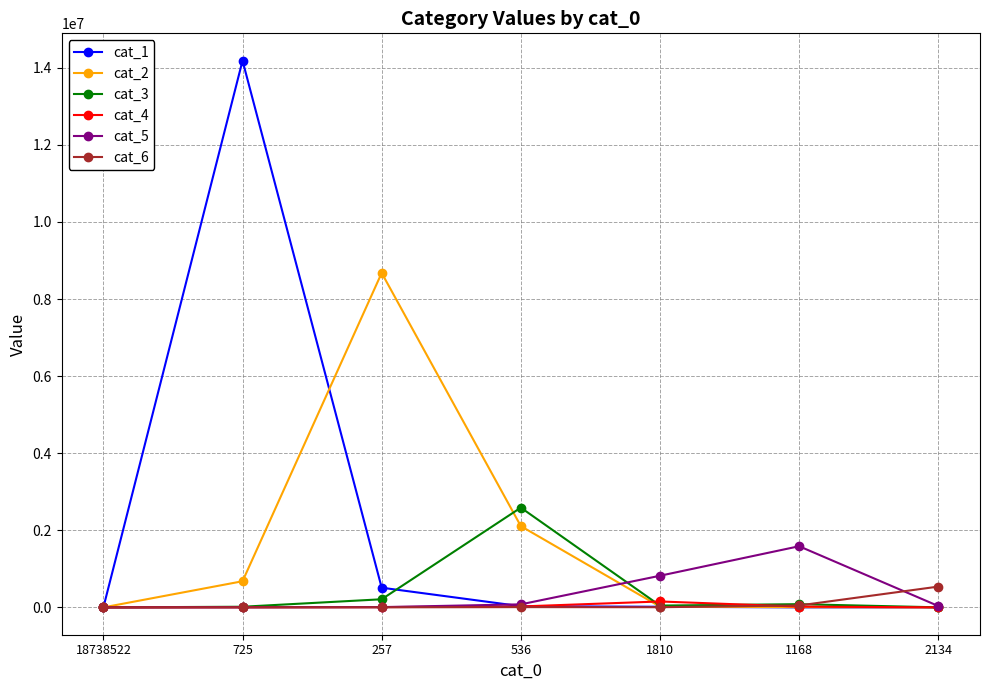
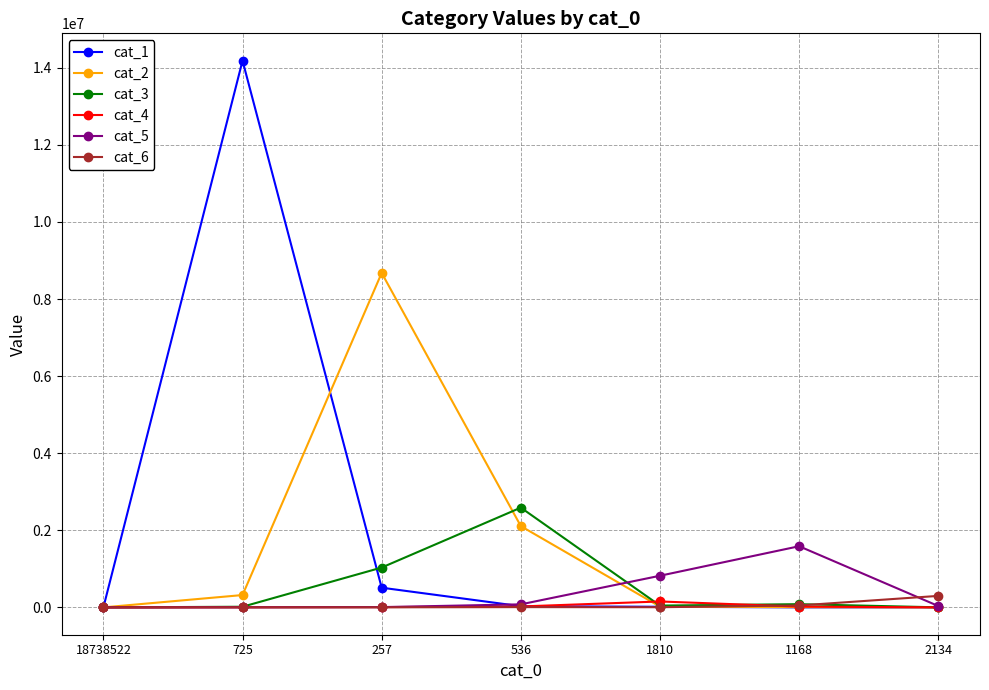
cat_2, 725: 700000 -> 300000
cat_3, 257: 200000 -> 1000000
cat_6, 2134: 500000 -> 300000
